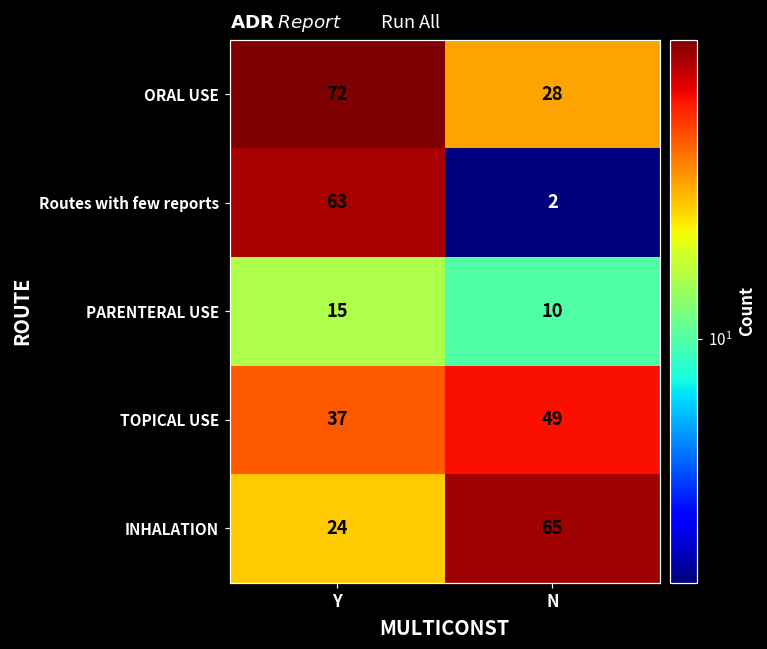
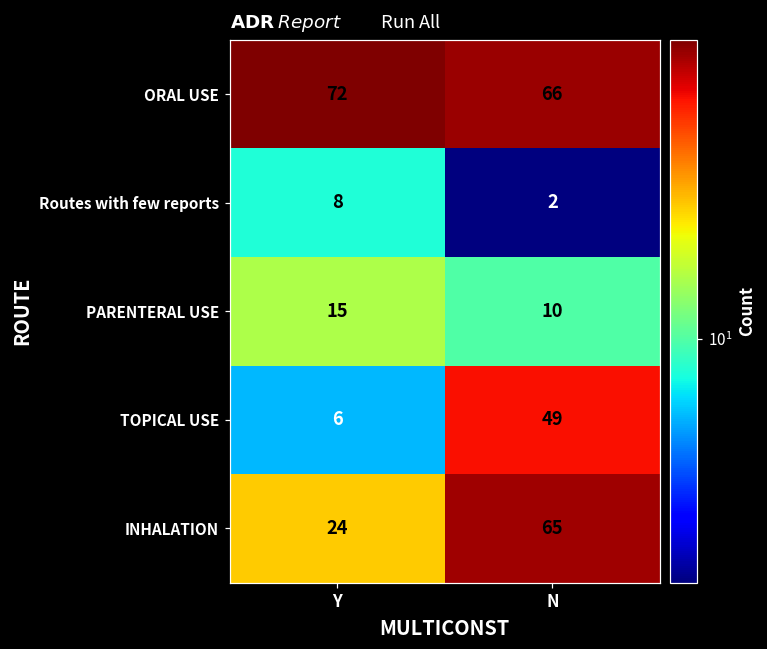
ORAL USE, N: 28 -> 66
Routes with few reports, Y: 63 -> 8
TOPICAL USE, Y: 37 -> 6
